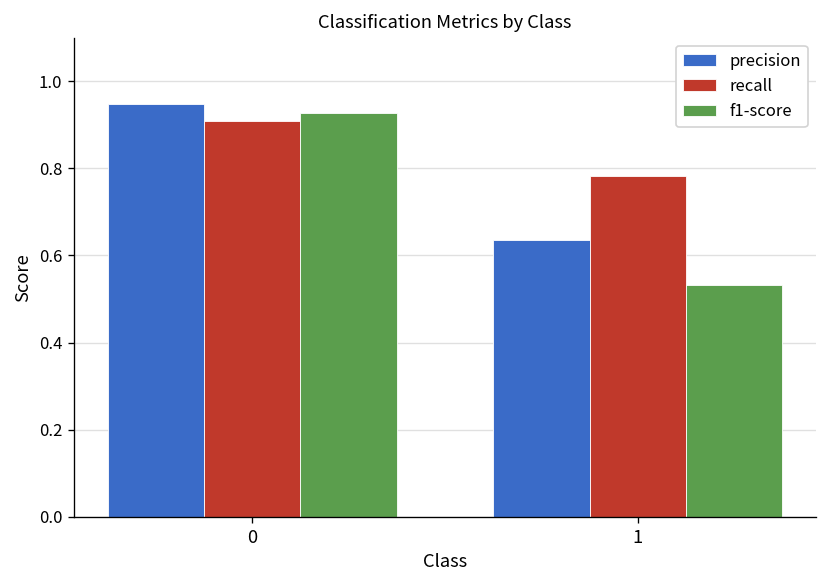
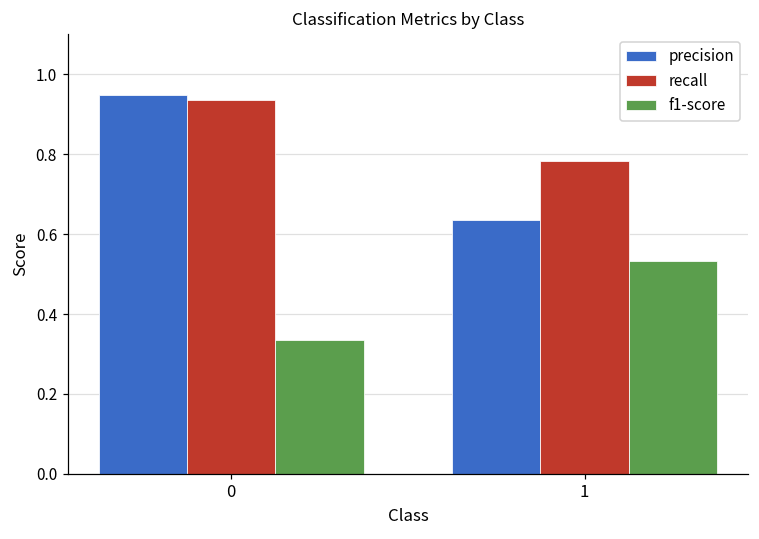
recall, 0: 0.91 -> 0.94
f1-score, 0: 0.93 -> 0.33
